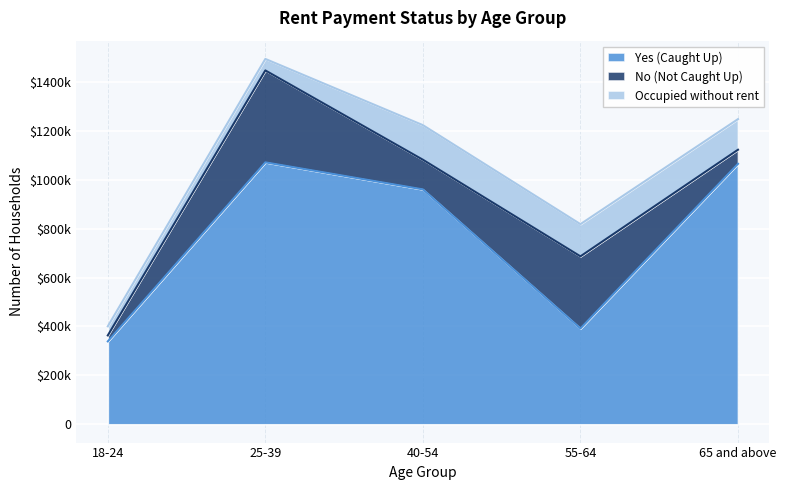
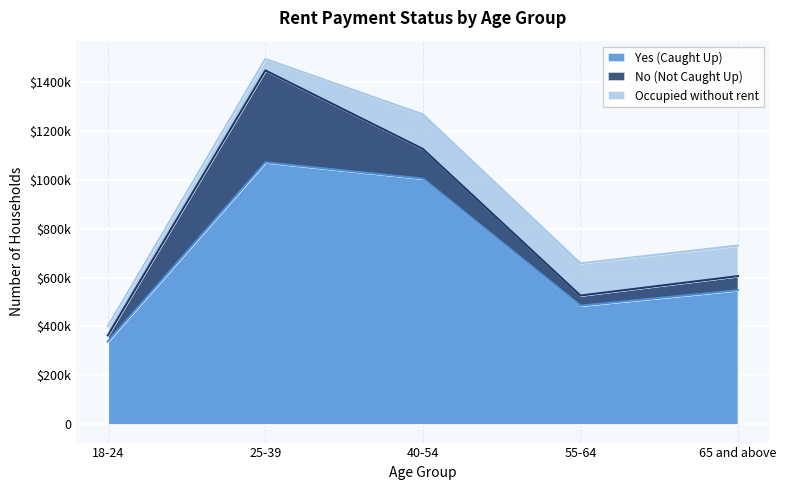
Yes (Caught Up), 40-54: $960000 -> $1000000
Yes (Caught Up), 55-64: $390000 -> $480000
No (Not Caught Up), 55-64: $290000 -> $40000
Yes (Caught Up), 65 and above: $1060000 -> $550000
